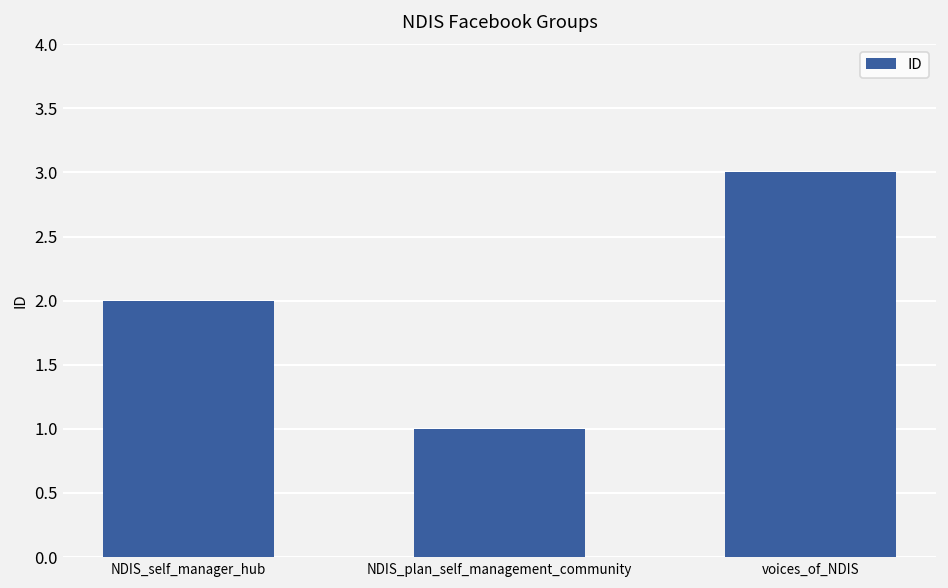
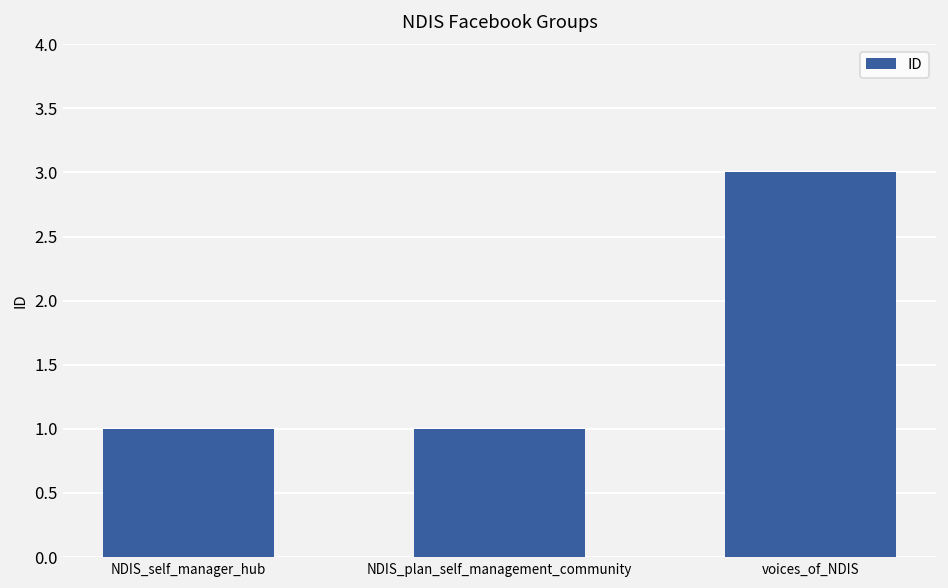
NDIS_self_manager_hub: 2 -> 1
